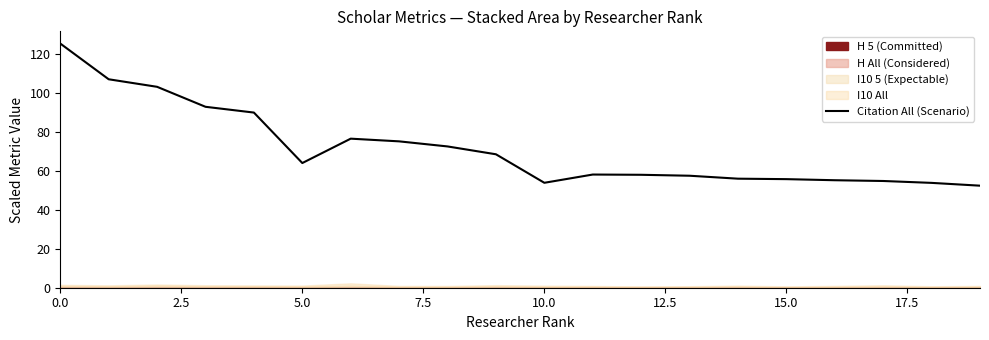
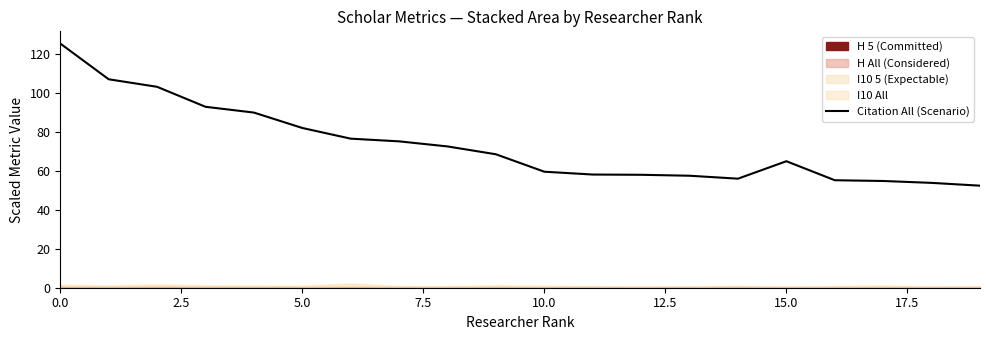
Citation All (Scenario), 5.0: 64 -> 82
Citation All (Scenario), 10.0: 54 -> 60
Citation All (Scenario), 15.0: 56 -> 65
